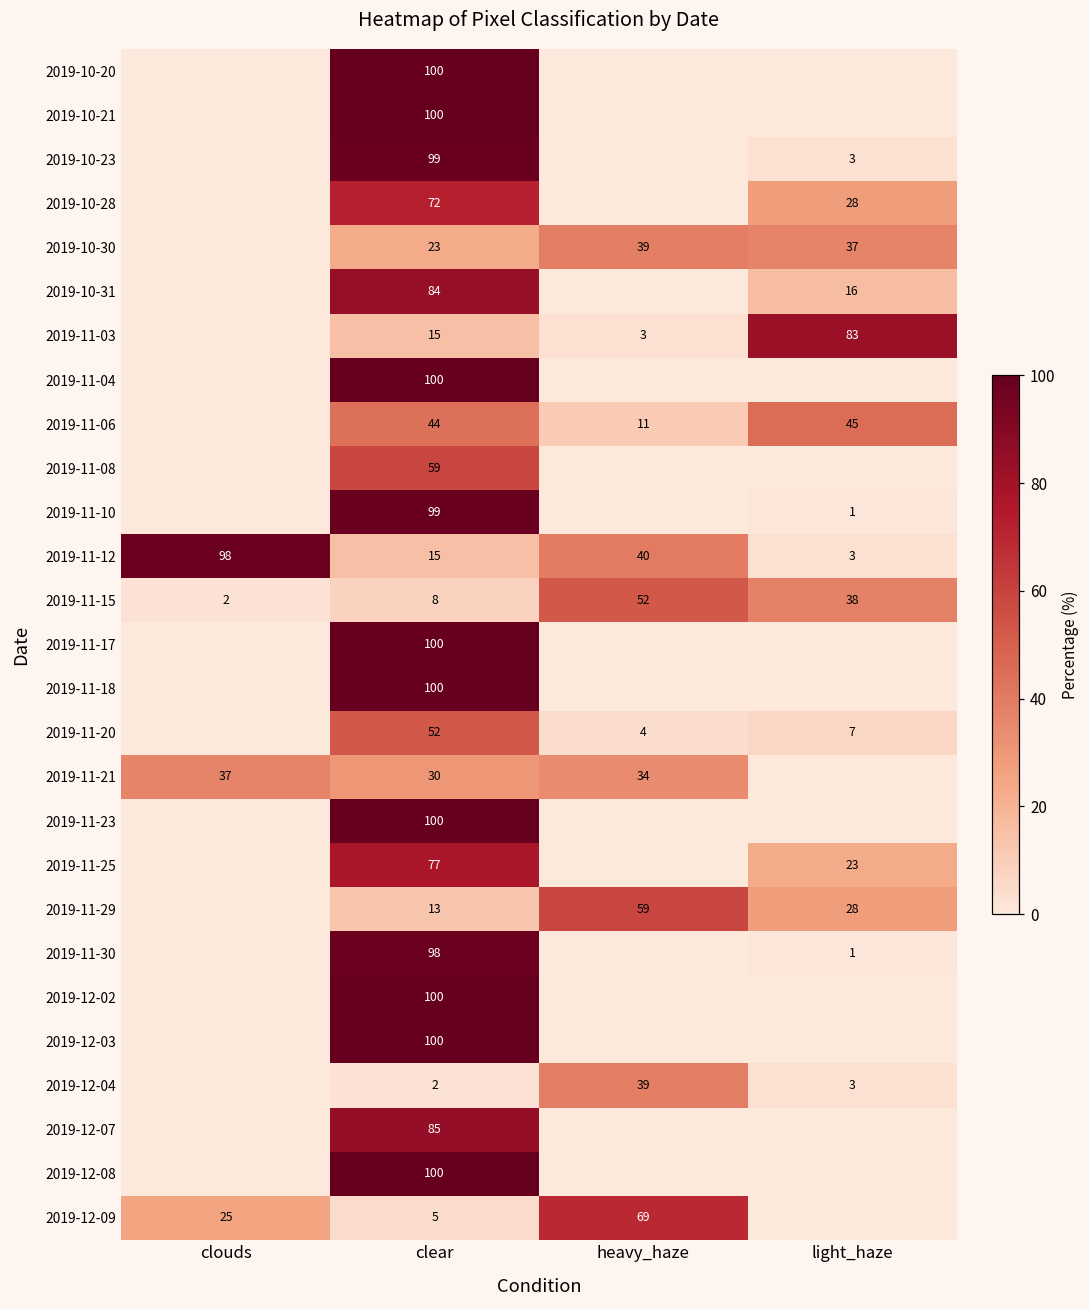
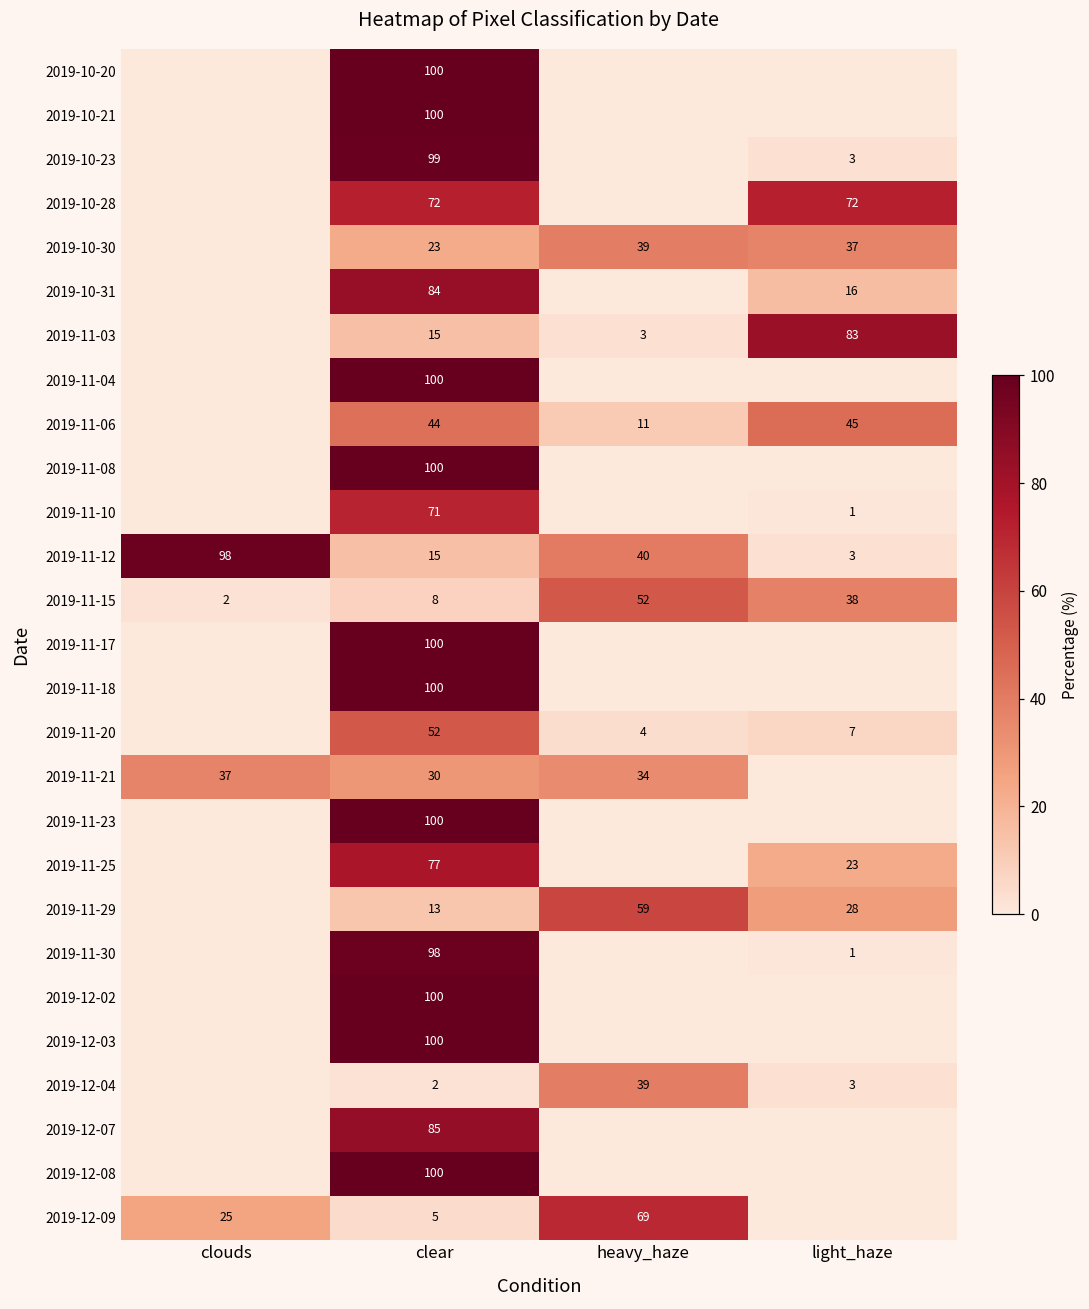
2019-10-28, light_haze: 28 -> 72
2019-11-08, clear: 59 -> 100
2019-11-10, clear: 99 -> 71
